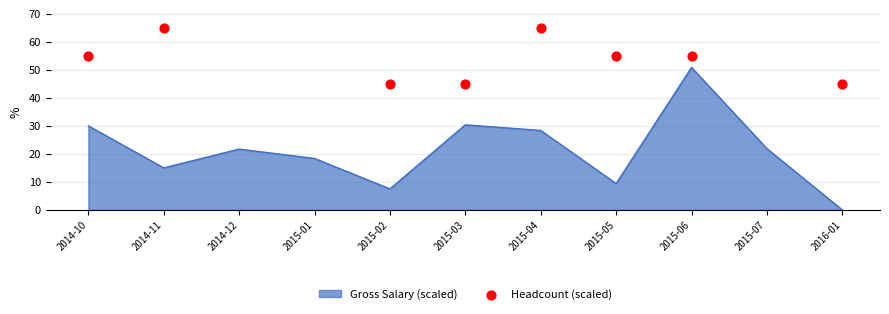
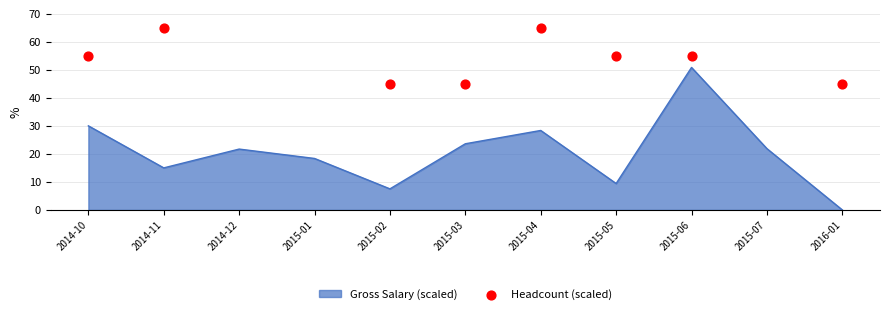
Gross Salary (scaled), 2015-03: 30 -> 24
